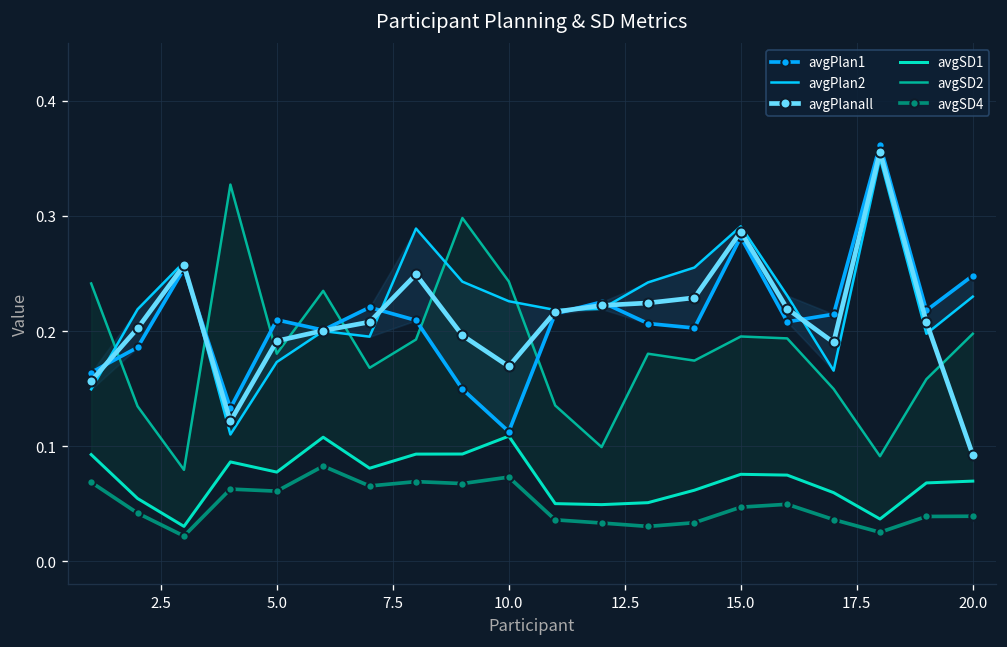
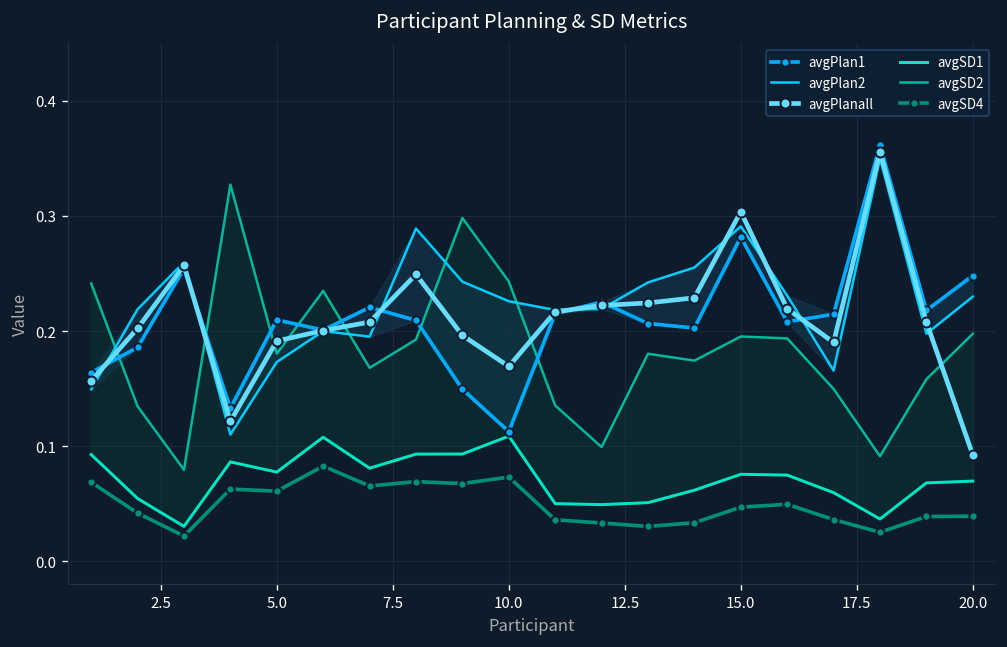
avgPlanall, 15.0: 0.29 -> 0.30
